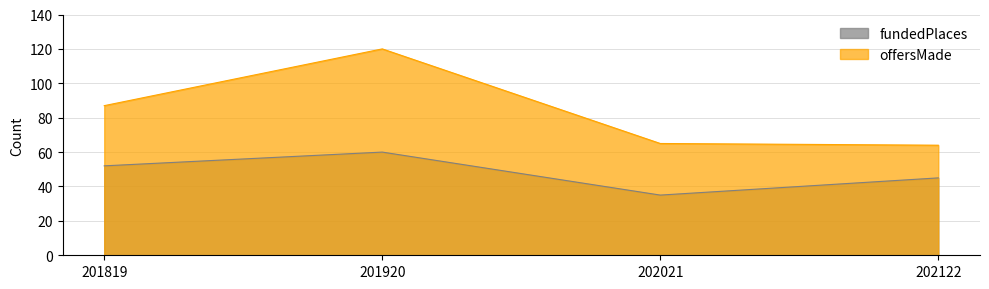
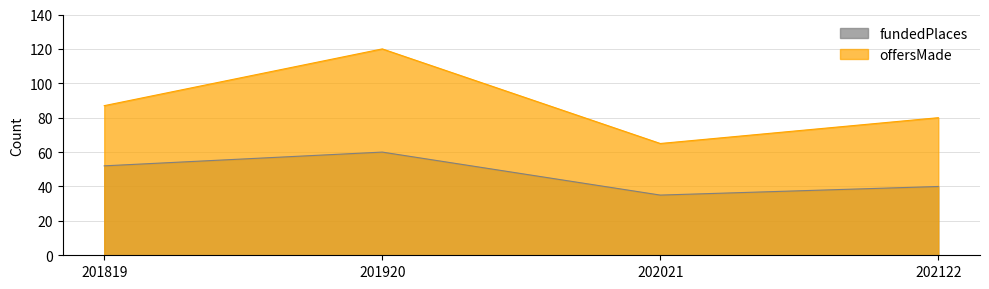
fundedPlaces, 202122: 45 -> 40
offersMade, 202122: 64 -> 80
